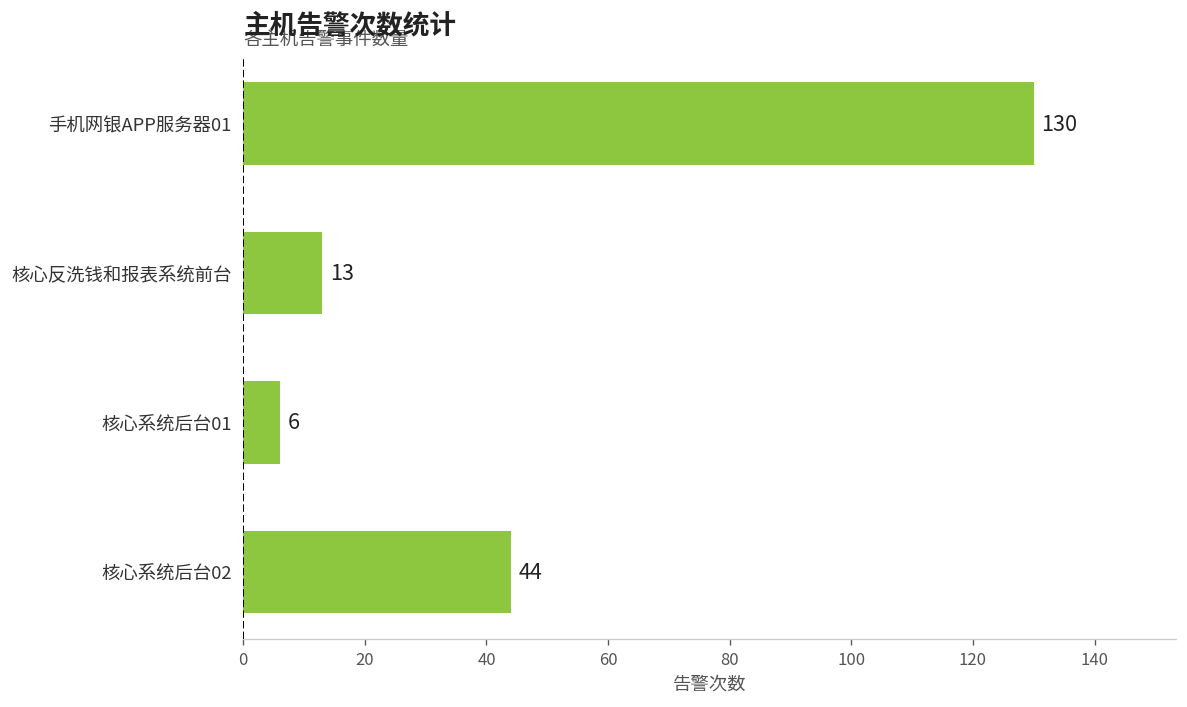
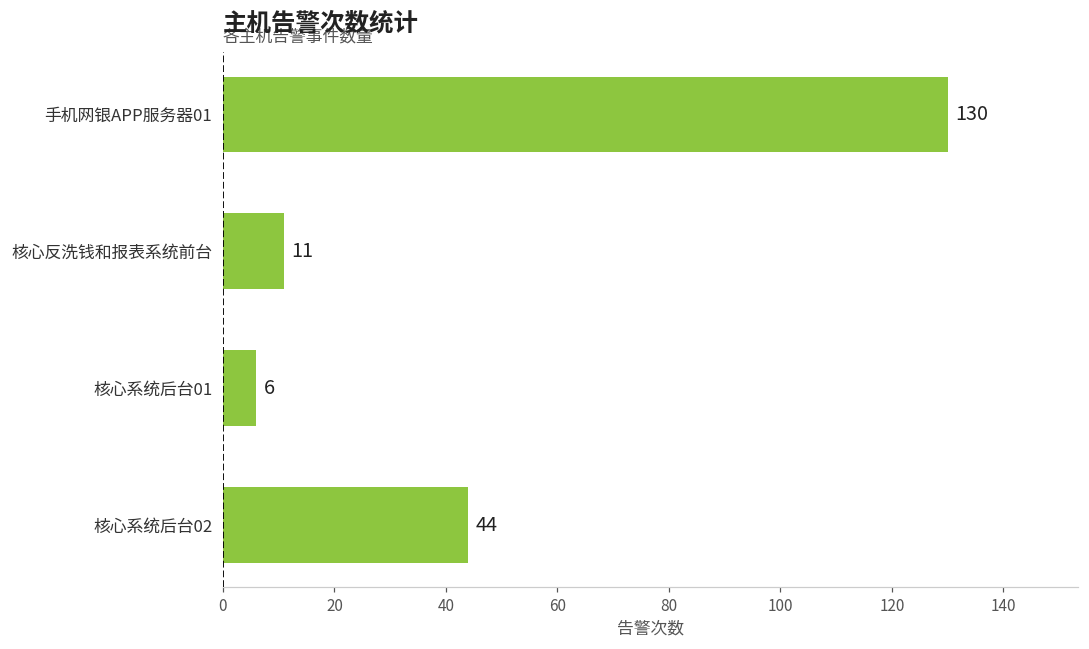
核心反洗钱和报表系统前台: 13 -> 11
